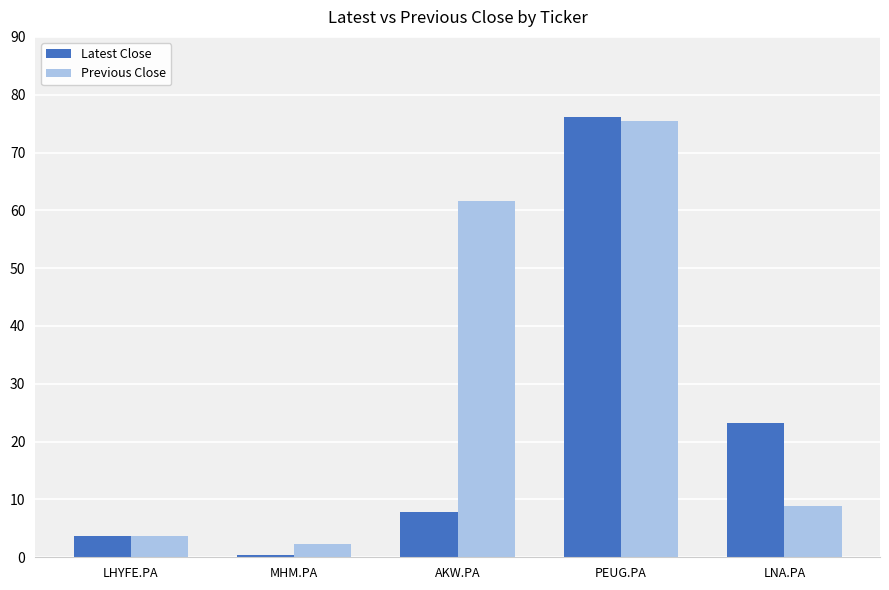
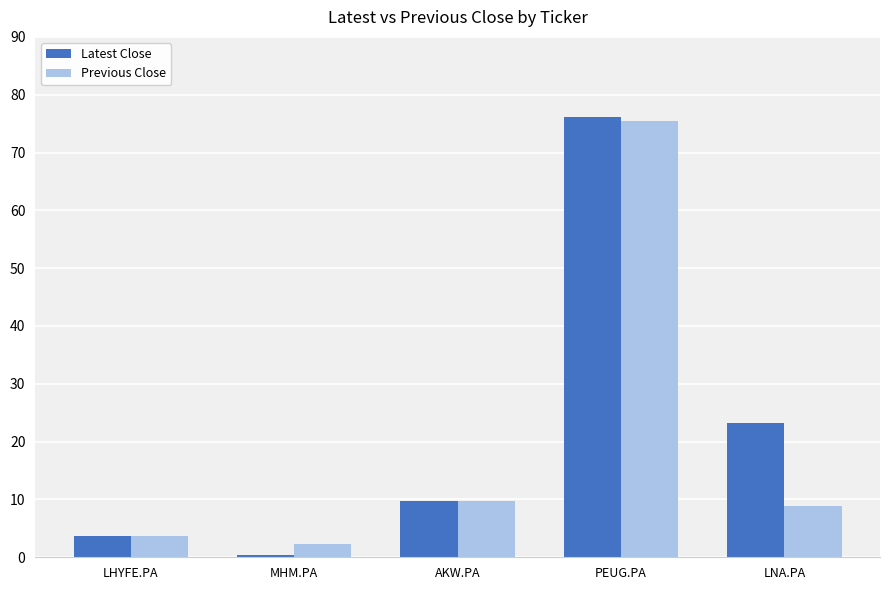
Latest Close, AKW.PA: 8 -> 10
Previous Close, AKW.PA: 62 -> 10
